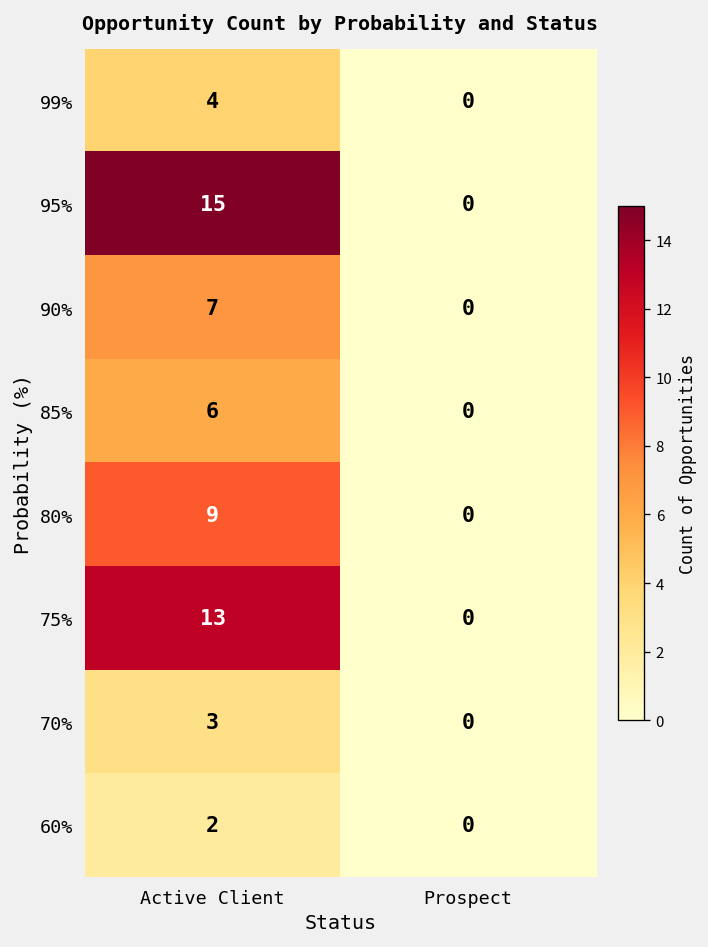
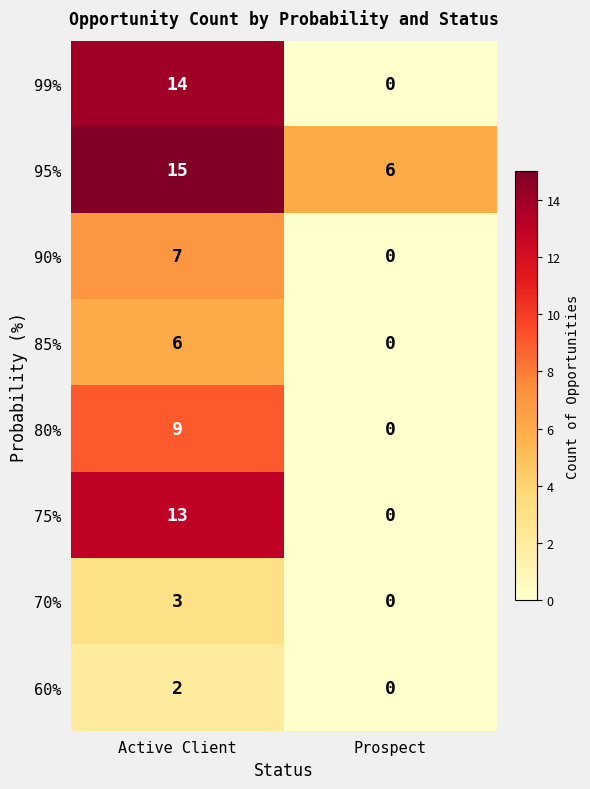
99%, Active Client: 4 -> 14
95%, Prospect: 0 -> 6
